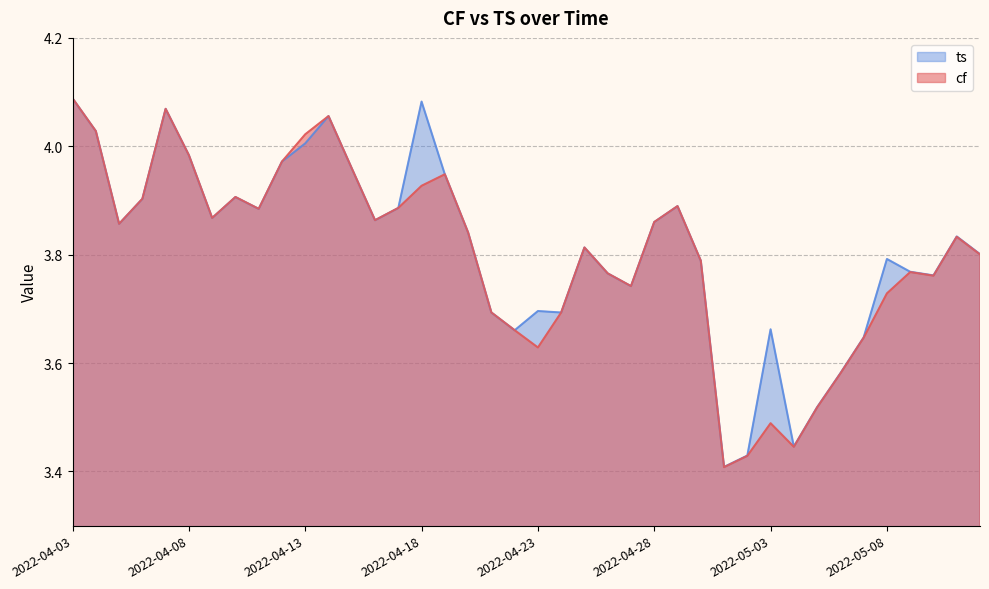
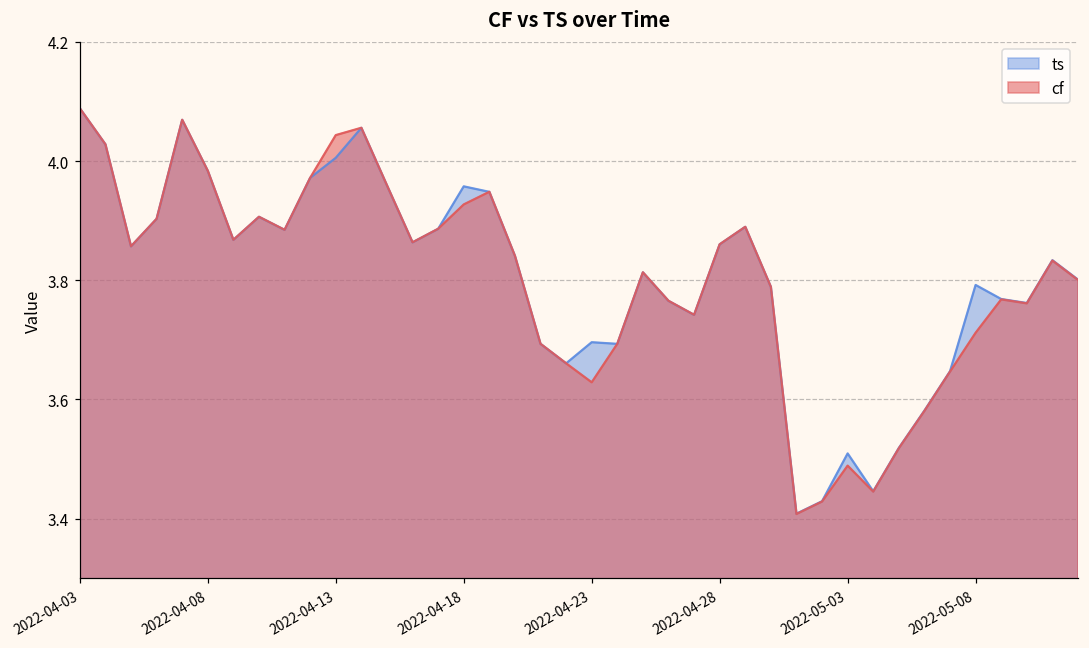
cf, 2022-04-13: 4.02 -> 4.04
ts, 2022-04-18: 4.08 -> 3.96
ts, 2022-05-03: 3.66 -> 3.51
cf, 2022-05-08: 3.73 -> 3.71
